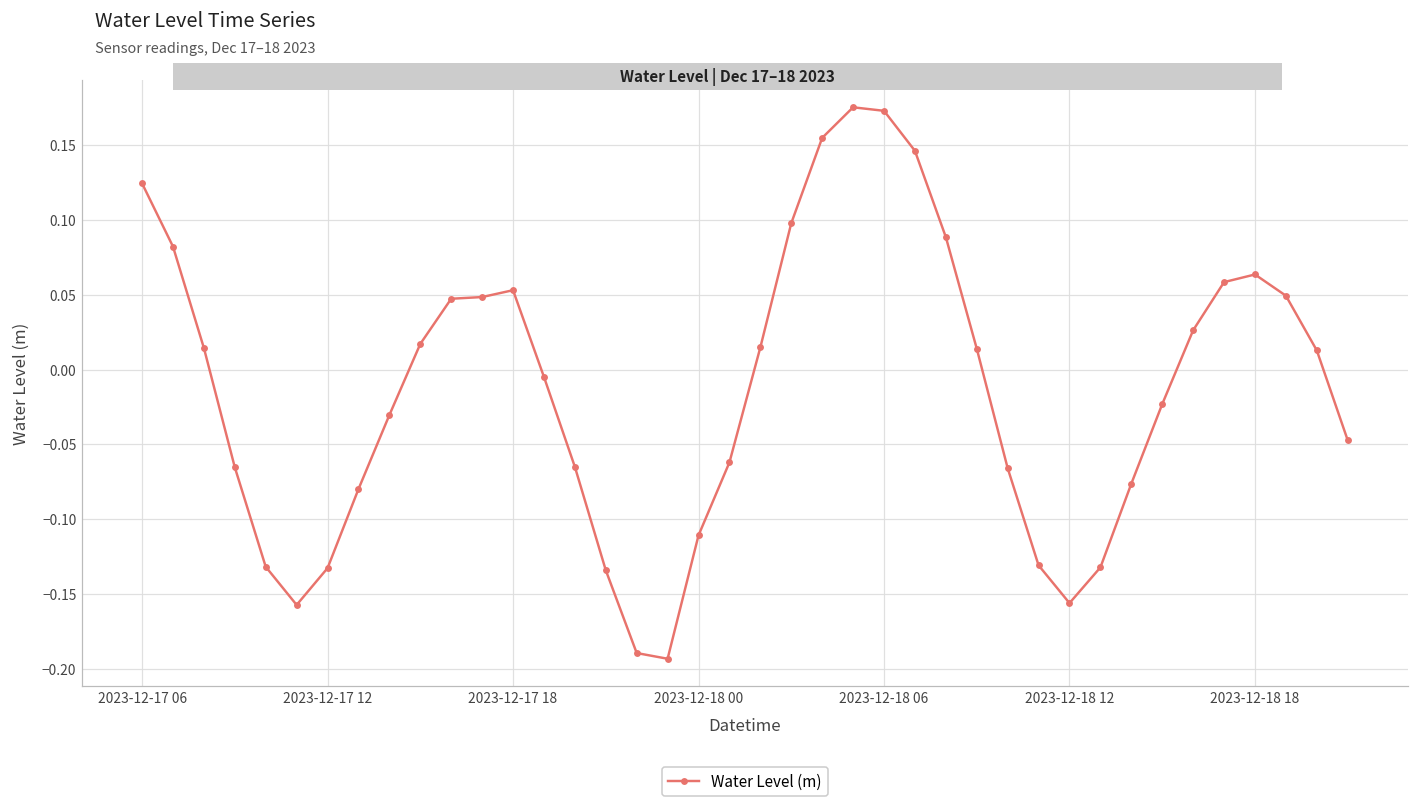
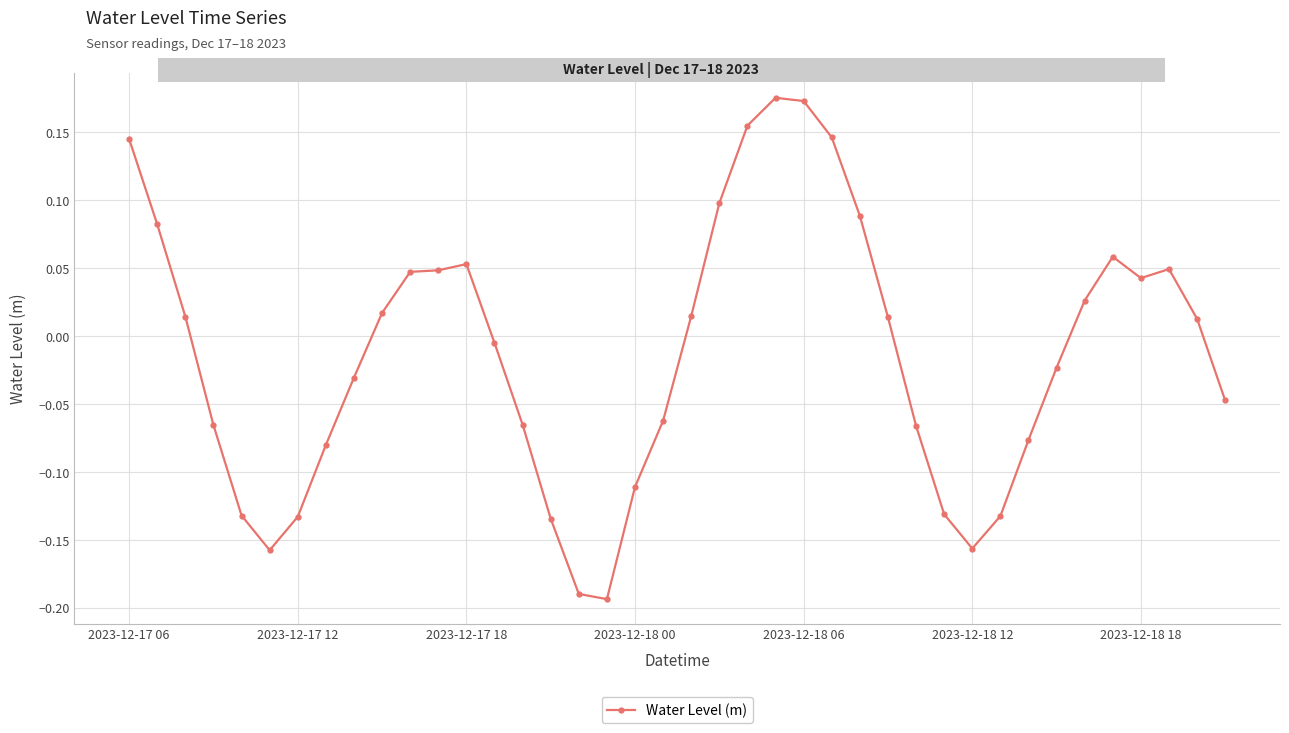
2023-12-17 06: 0.125 -> 0.145
2023-12-18 18: 0.064 -> 0.043
